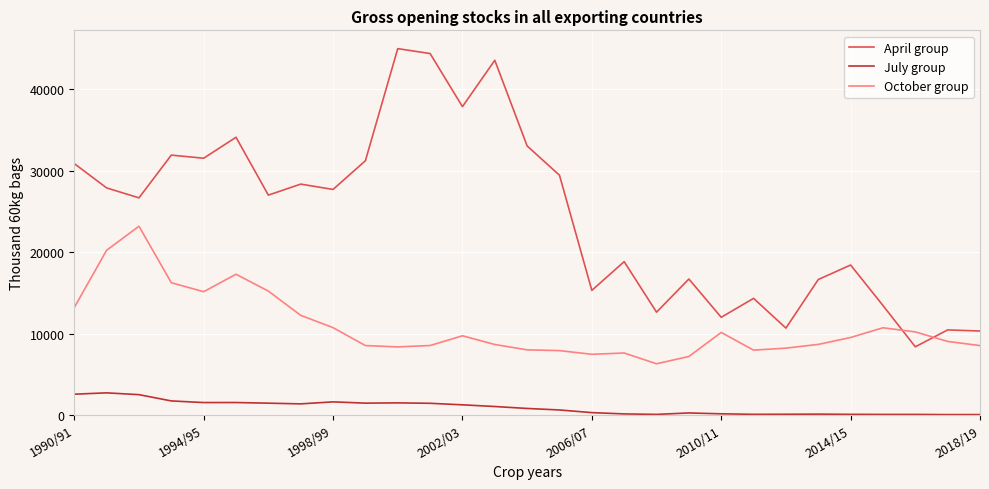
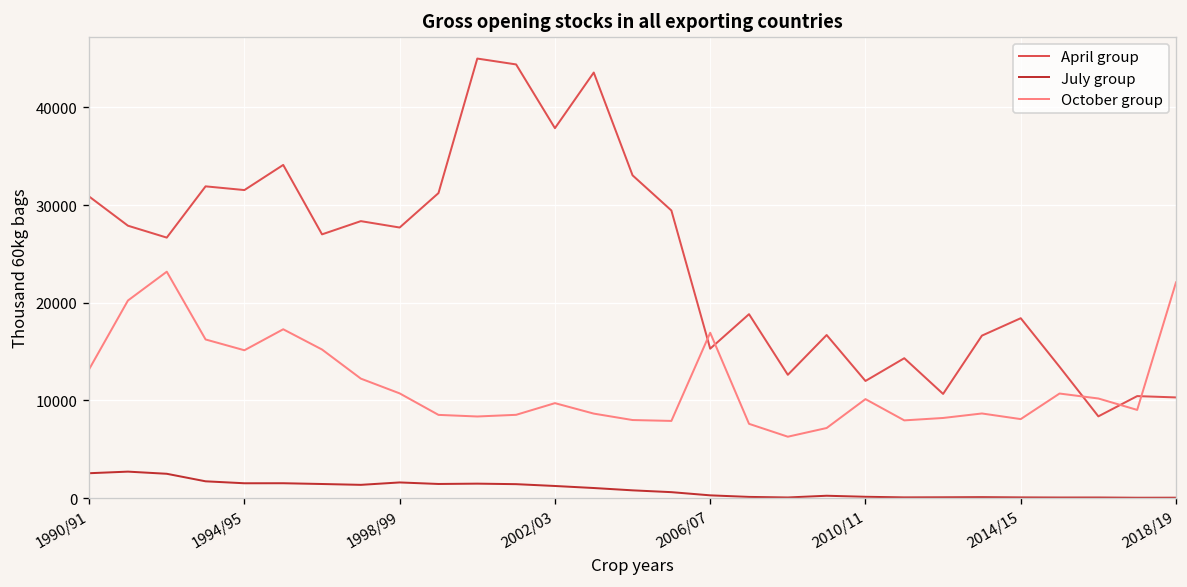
October group, 2006/07: 7000 -> 17000
October group, 2014/15: 10000 -> 8000
October group, 2018/19: 9000 -> 22000
